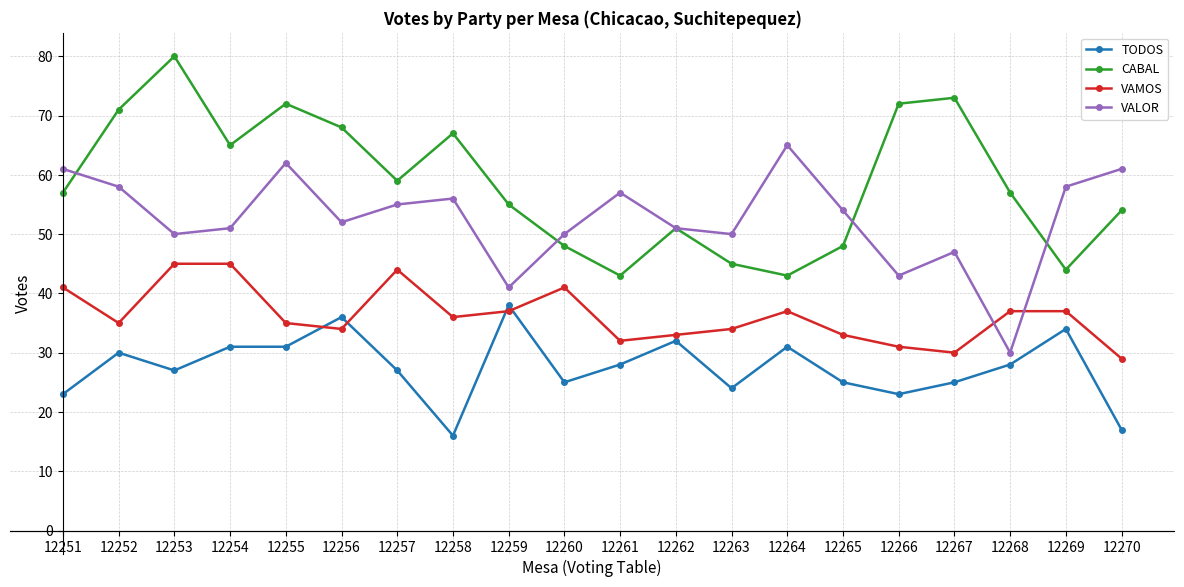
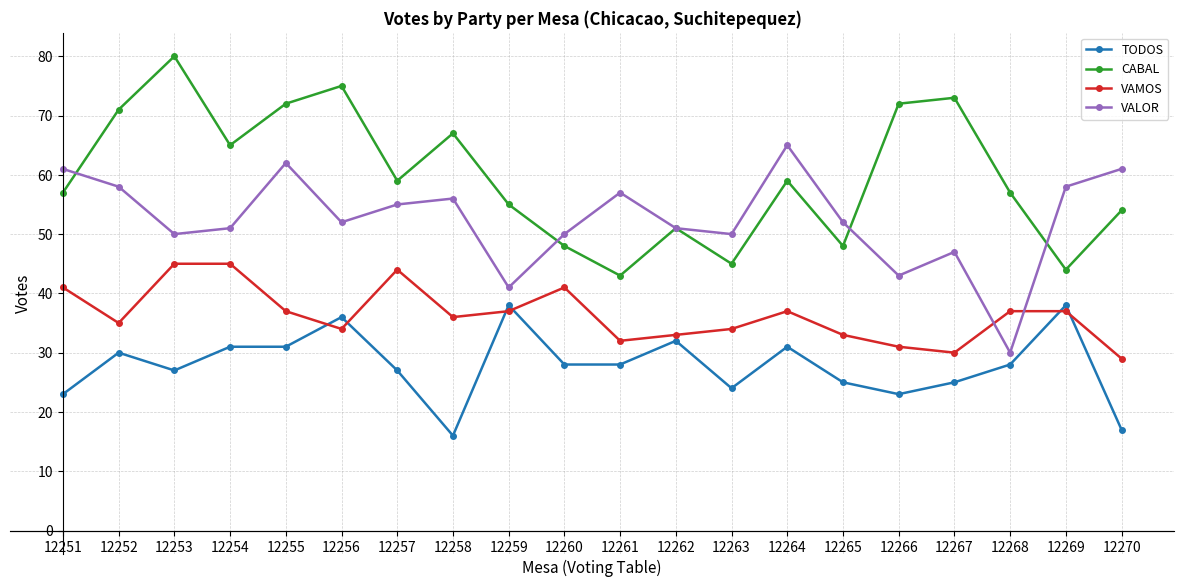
VAMOS, 12255: 35 -> 37
CABAL, 12256: 68 -> 75
TODOS, 12260: 25 -> 28
CABAL, 12264: 43 -> 59
VALOR, 12265: 54 -> 52
TODOS, 12269: 34 -> 38
